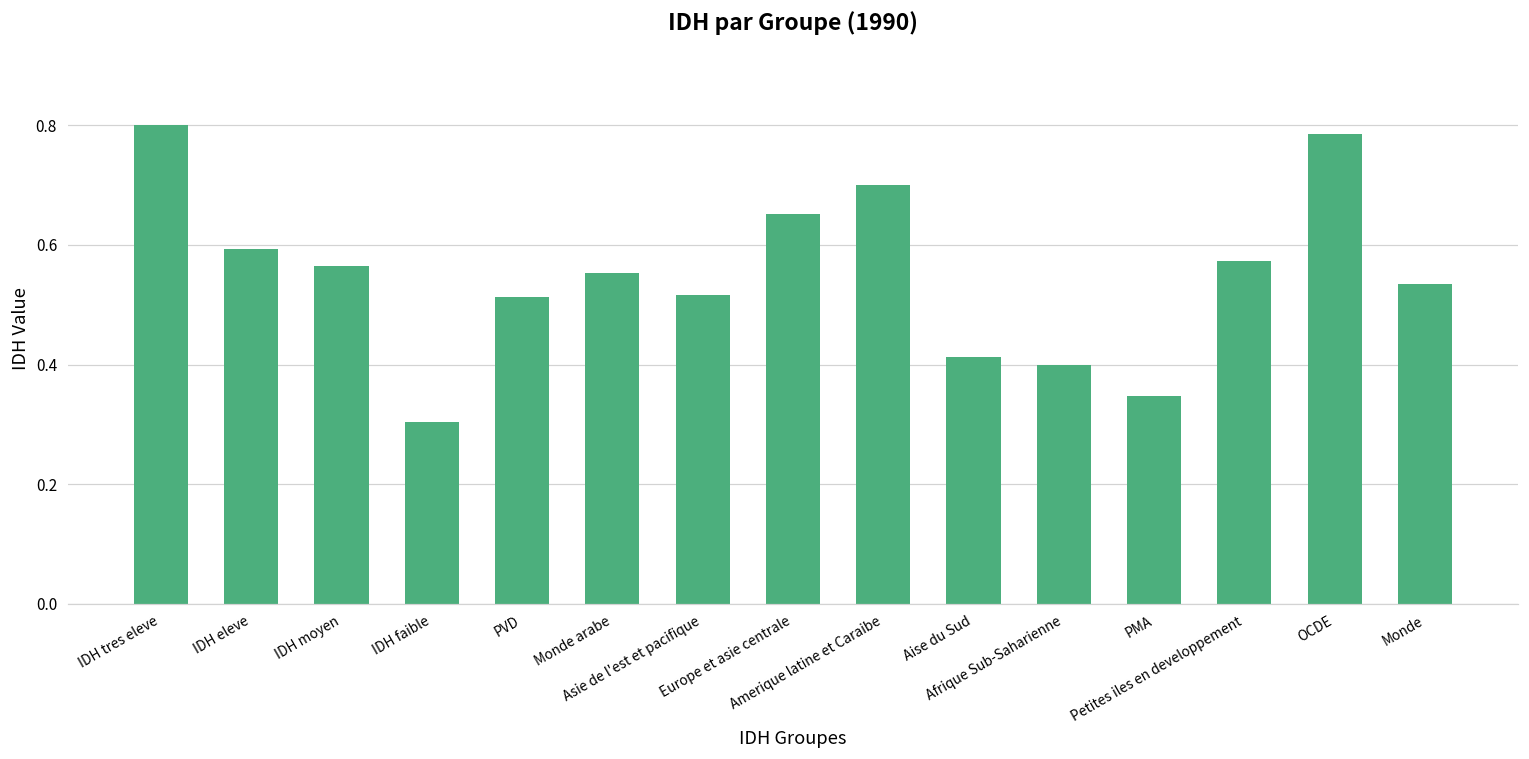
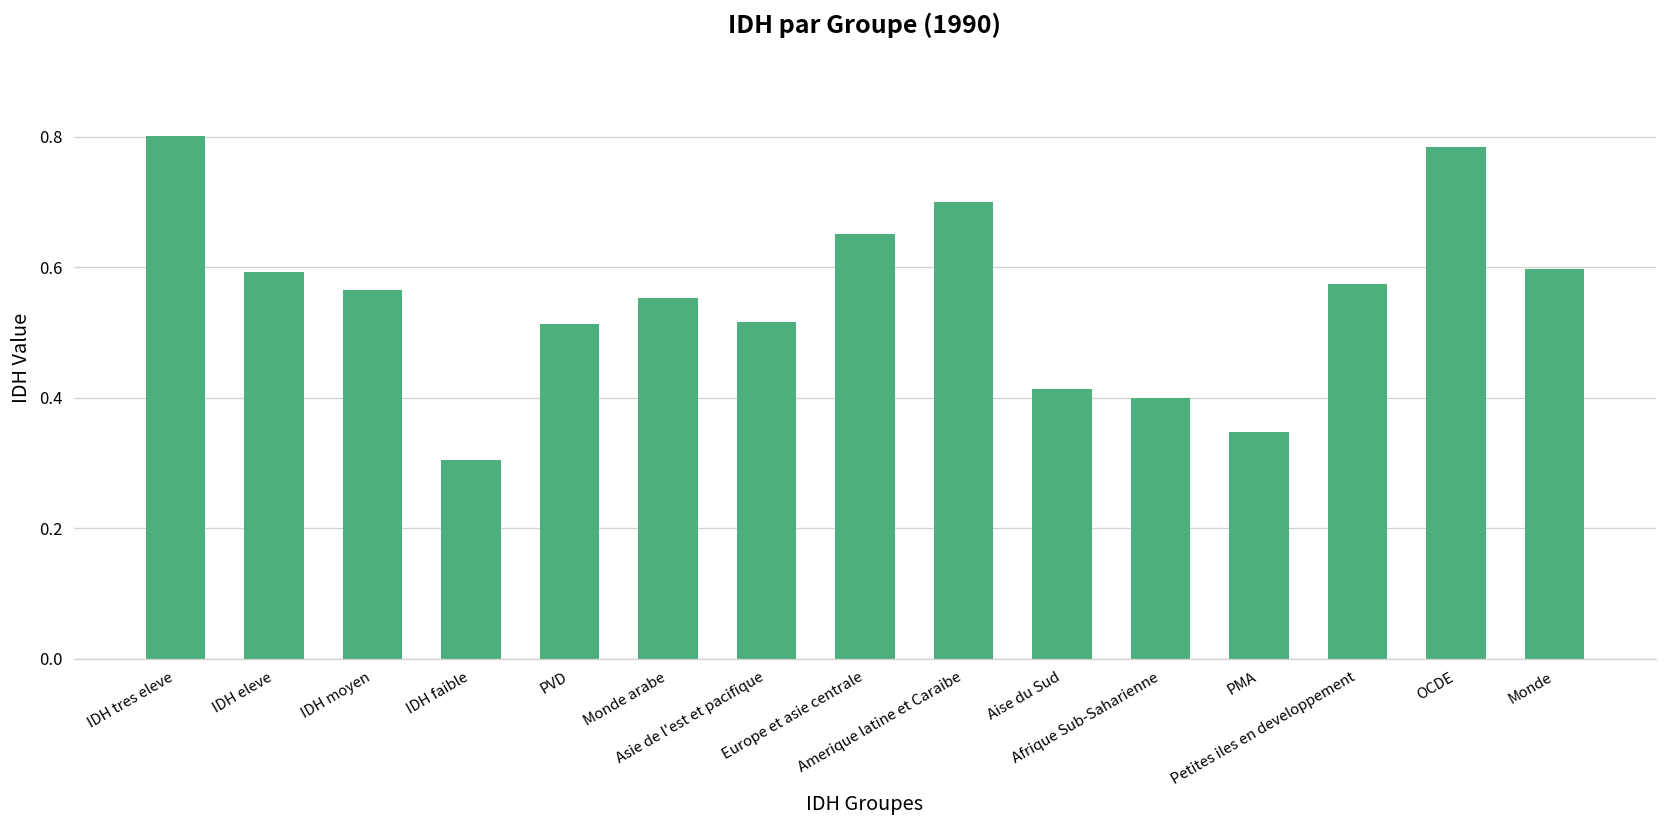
Monde: 0.54 -> 0.60
